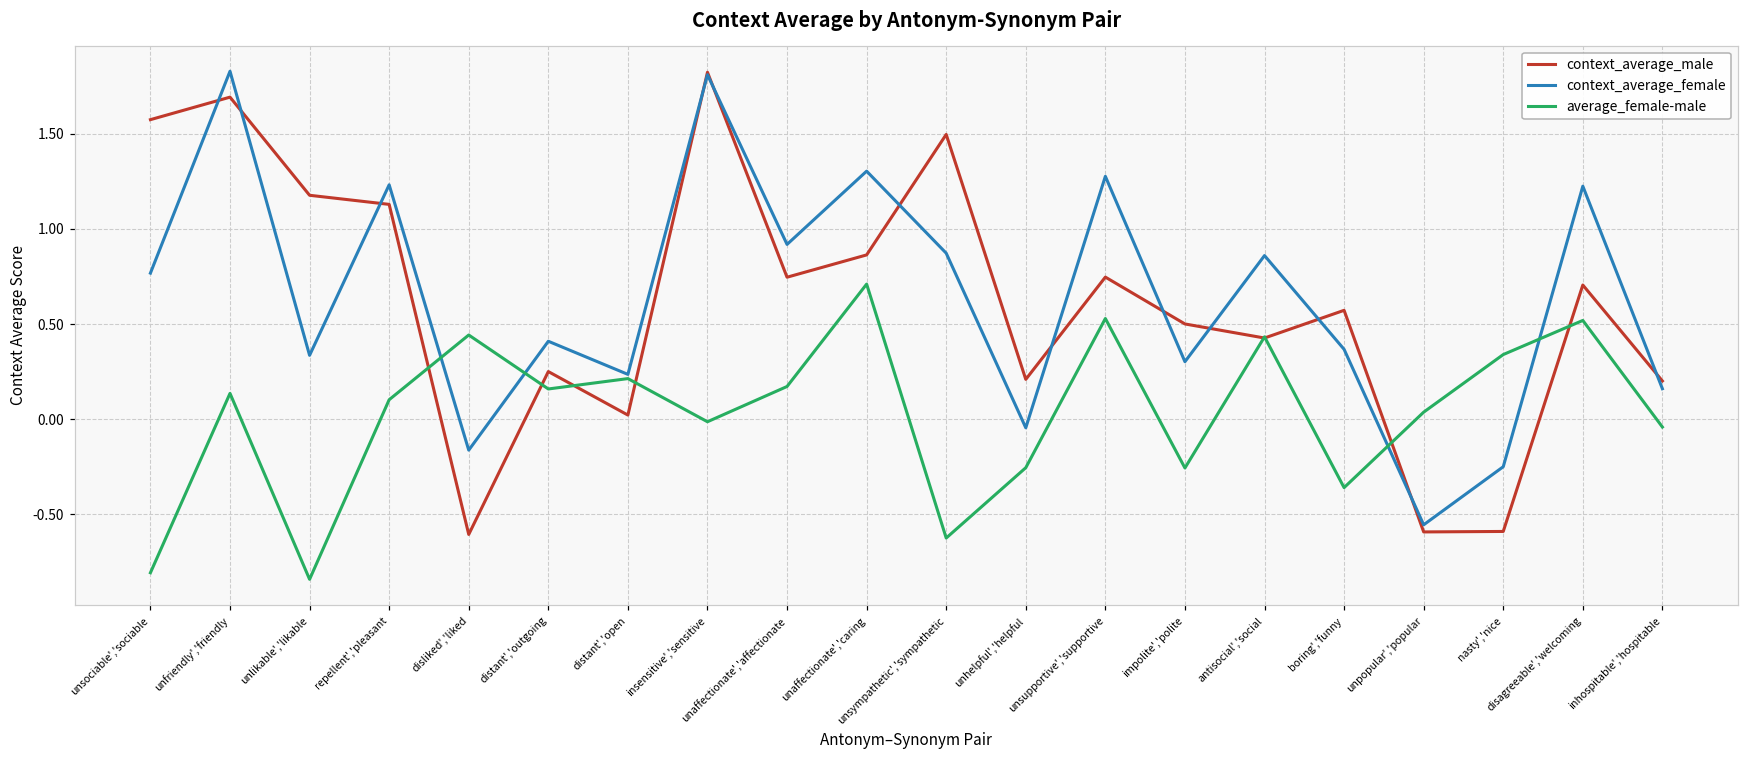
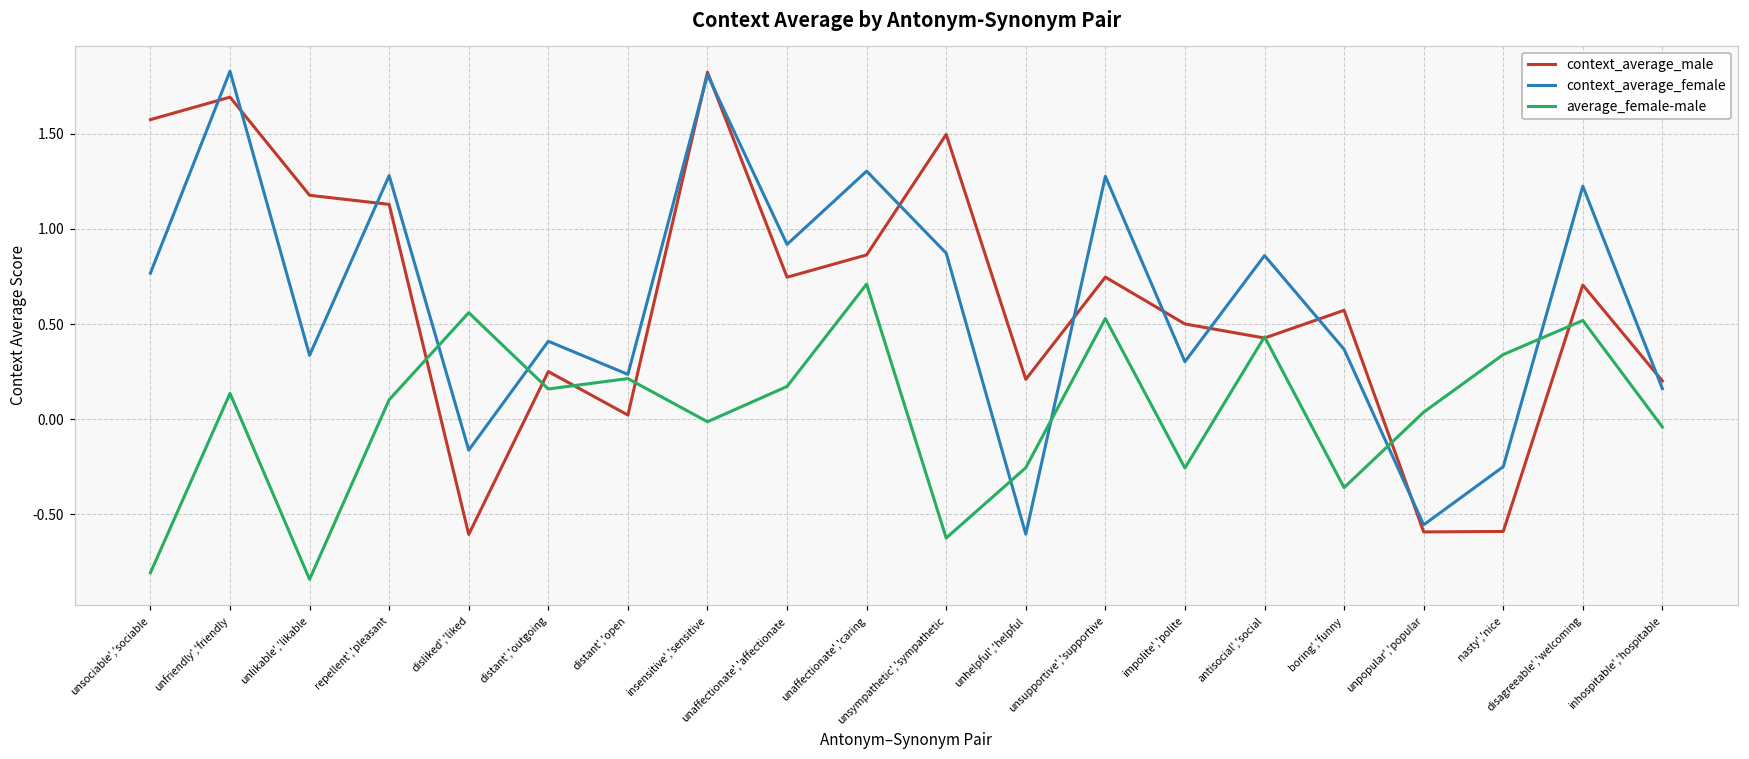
context_average_female, repellent','pleasant: 1.23 -> 1.28
average_female-male, disliked','liked: 0.44 -> 0.56
context_average_female, unhelpful','helpful: -0.04 -> -0.60
